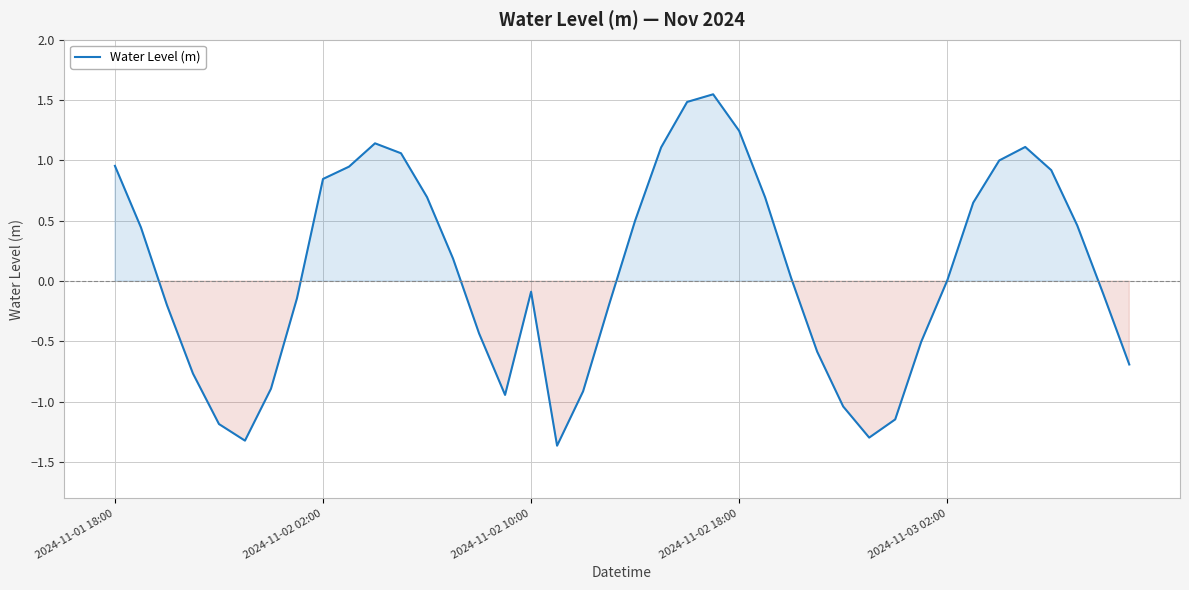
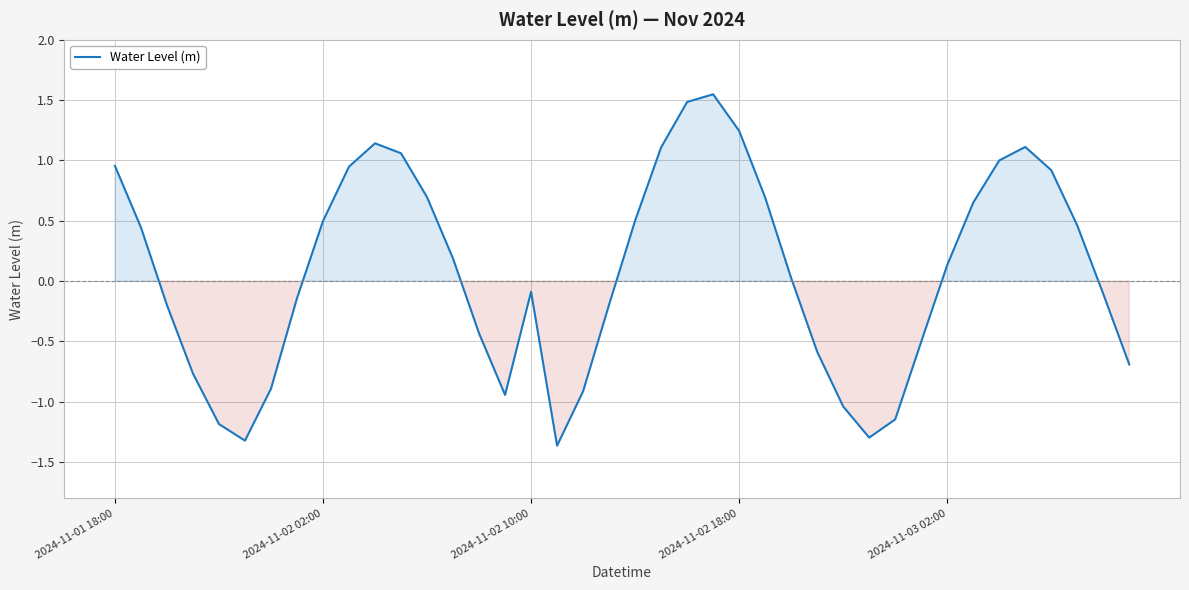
2024-11-02 02:00: 0.85 -> 0.50
2024-11-03 02:00: 0.00 -> 0.13
